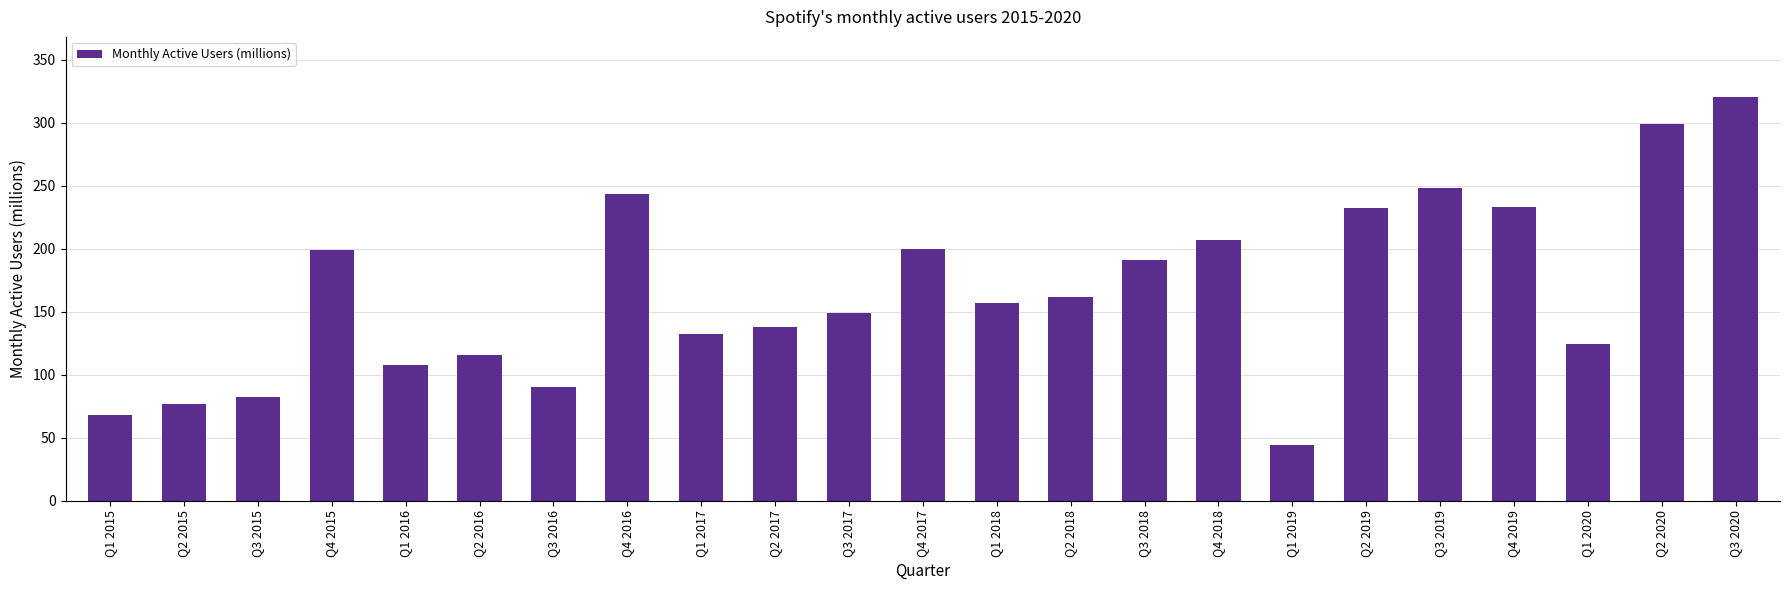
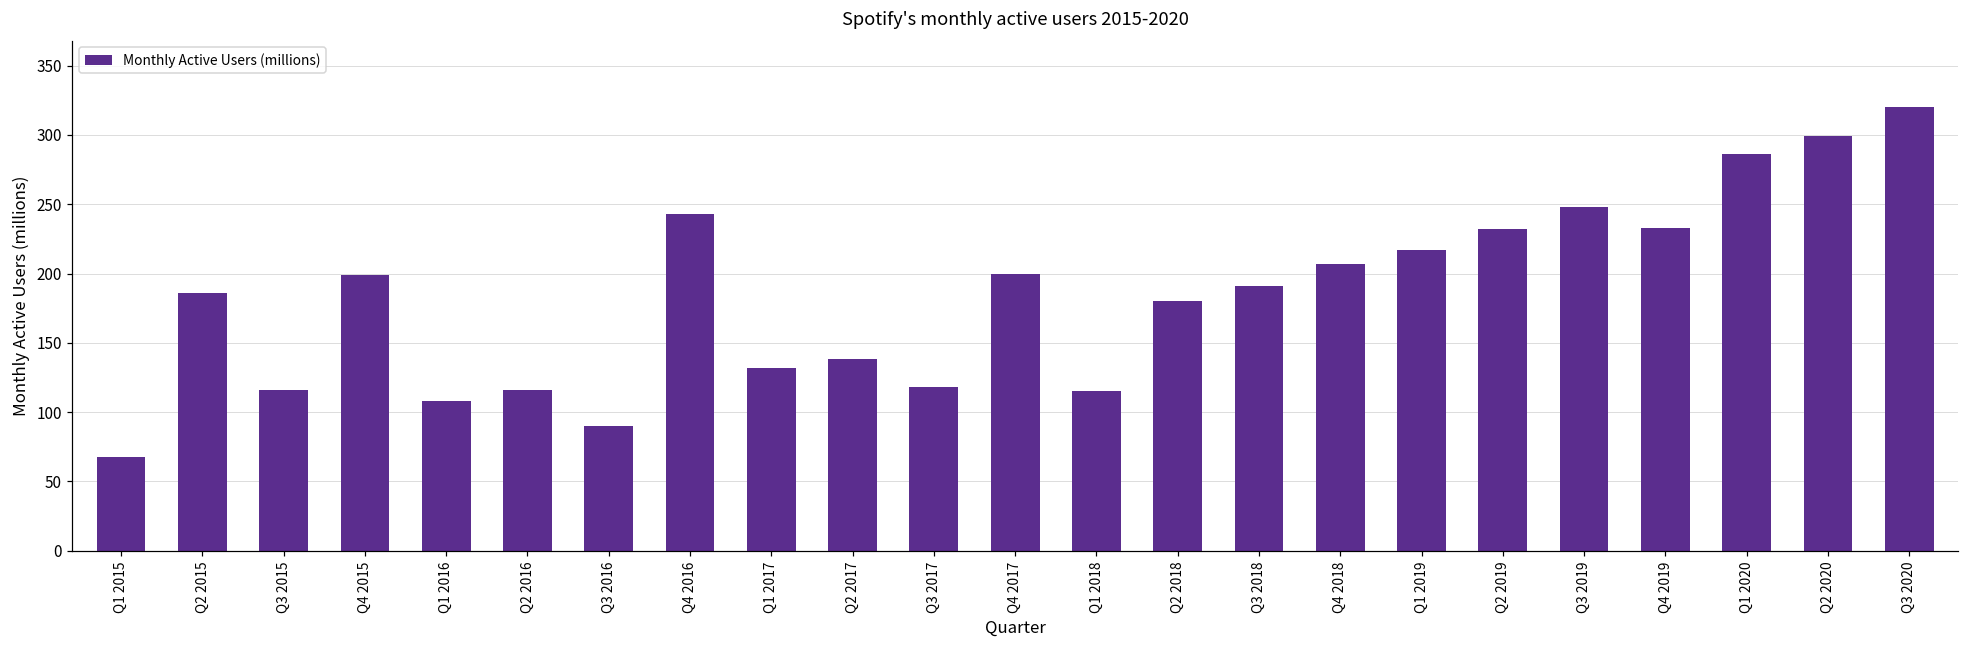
Q2 2015: 77 -> 186
Q3 2015: 82 -> 116
Q3 2017: 149 -> 118
Q1 2018: 157 -> 115
Q2 2018: 162 -> 180
Q1 2019: 44 -> 217
Q1 2020: 124 -> 286
